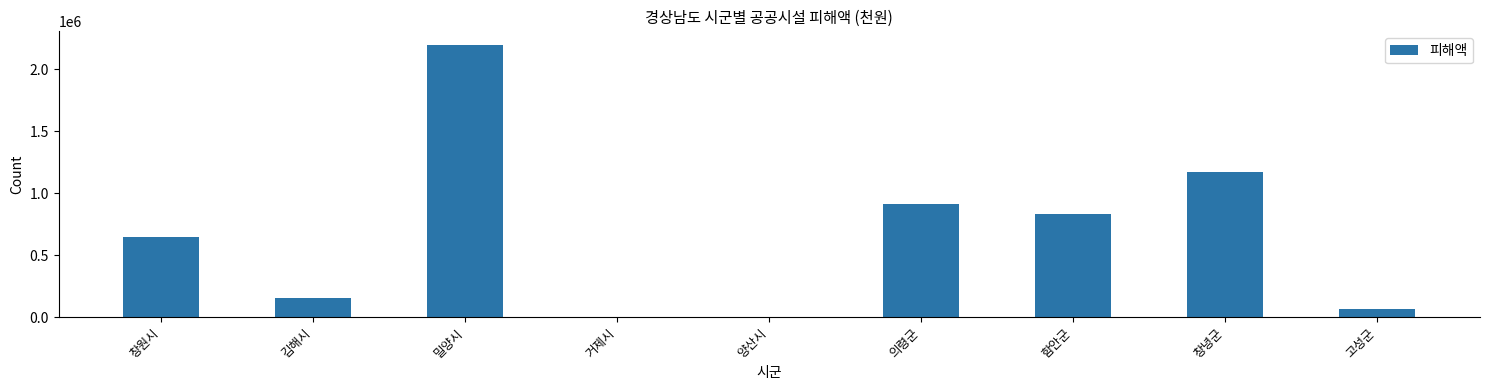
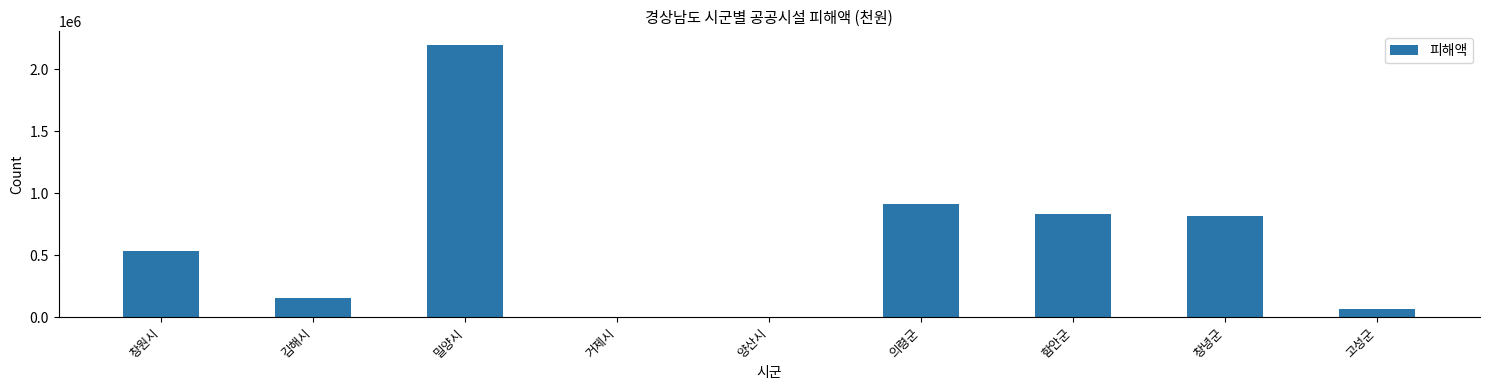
창원시: 650000 -> 530000
창녕군: 1170000 -> 820000
